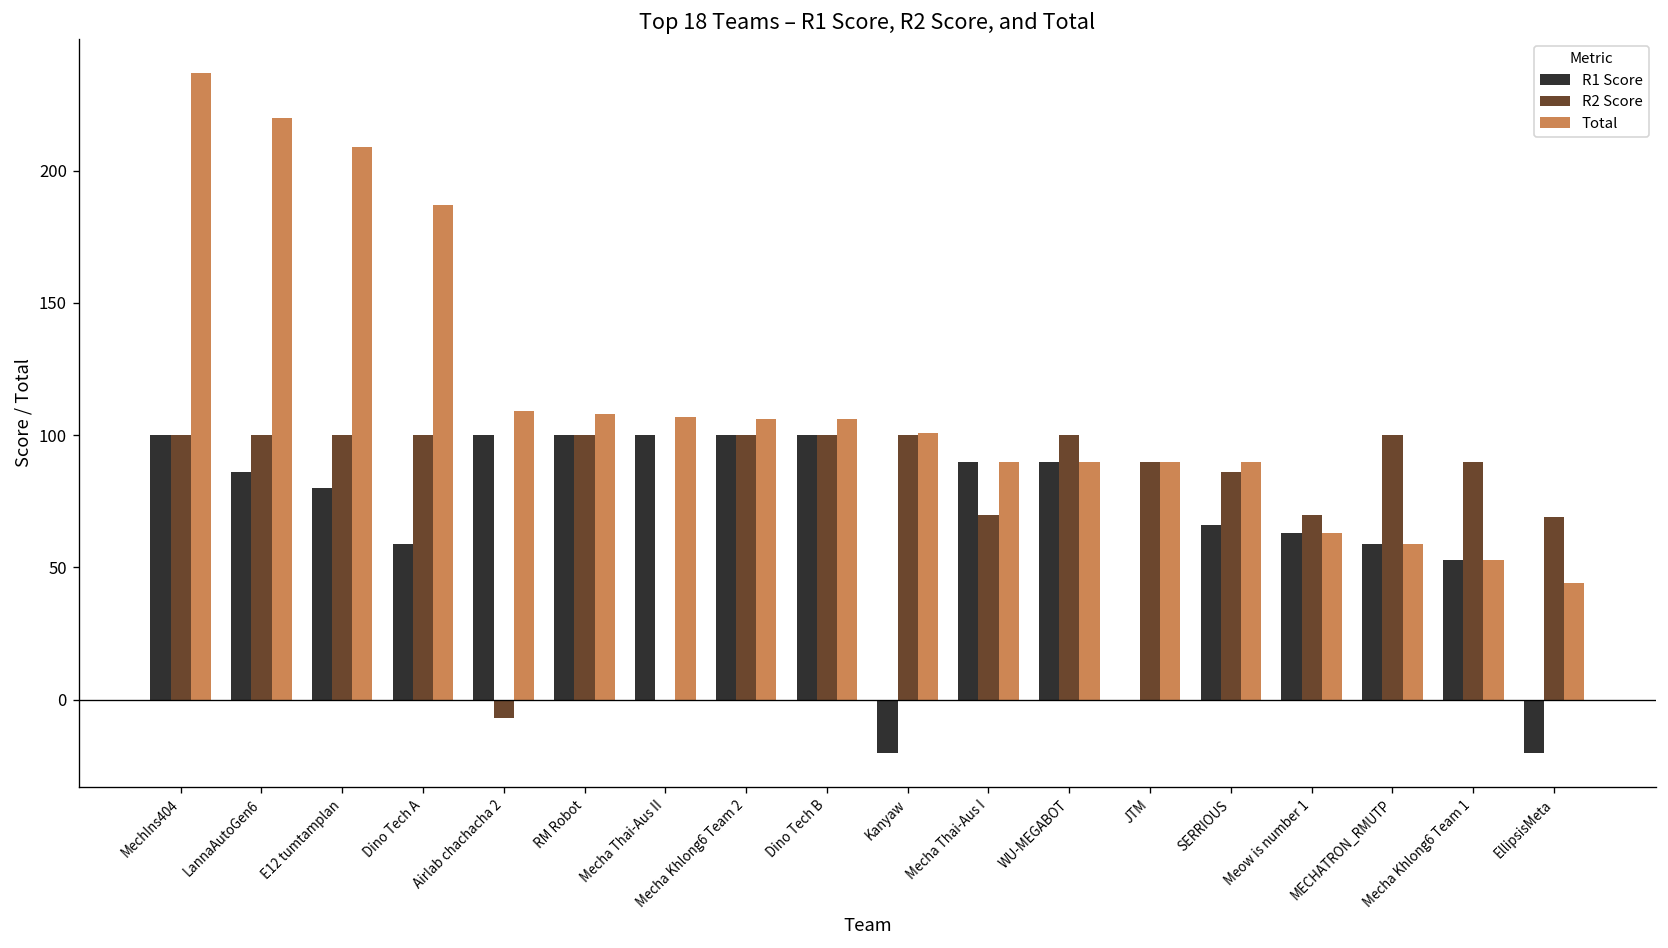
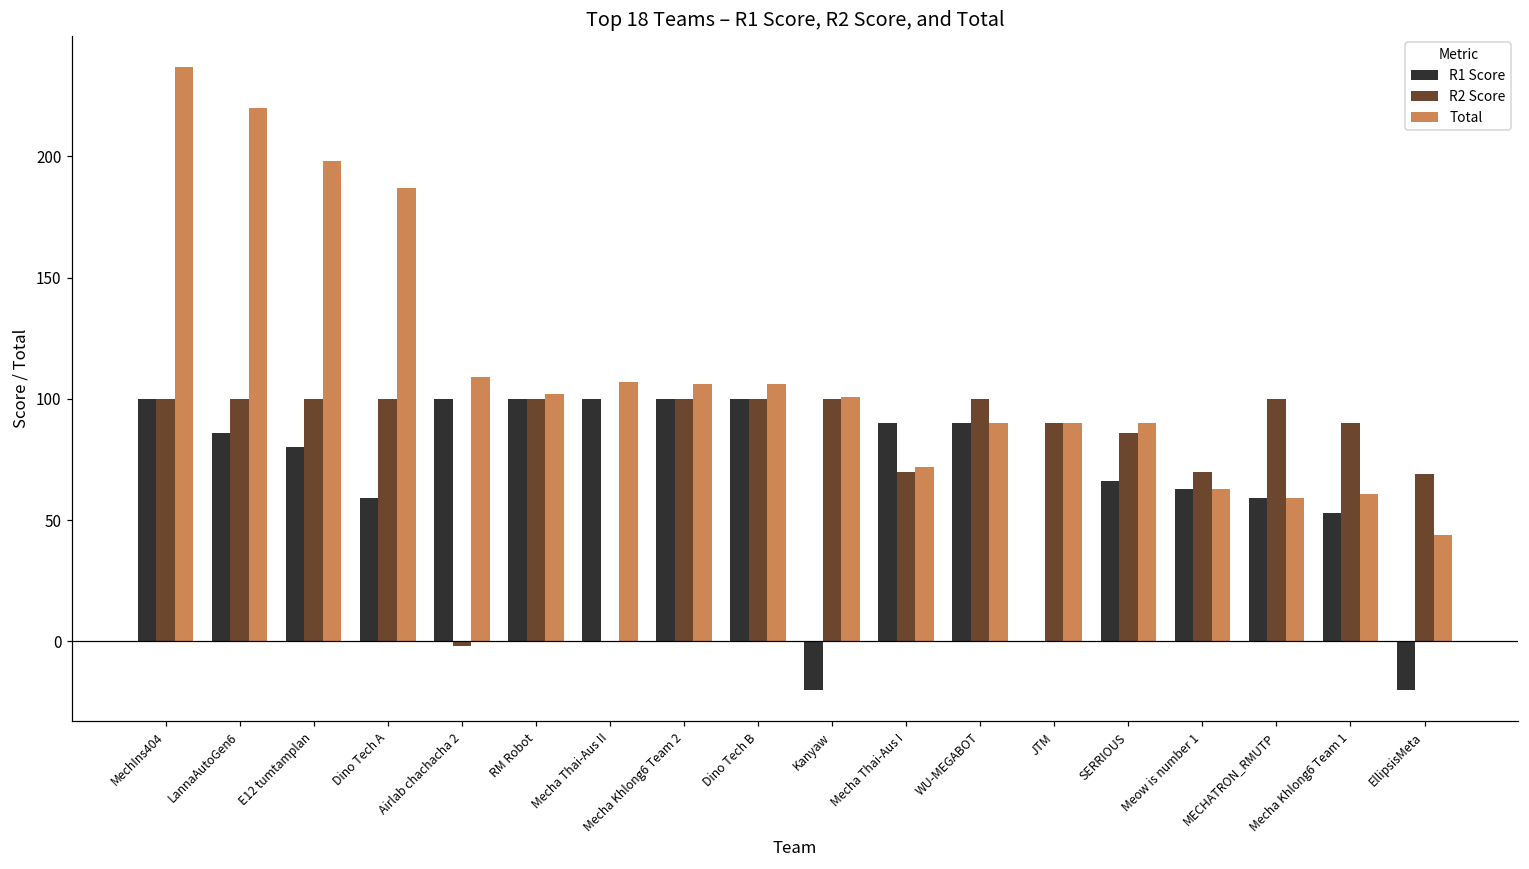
Total, E12 tumtamplan: 209 -> 198
R2 Score, Airlab chachacha 2: -7 -> -2
Total, RM Robot: 108 -> 102
Total, Mecha Thai-Aus I: 90 -> 72
Total, Mecha Khlong6 Team 1: 53 -> 61
